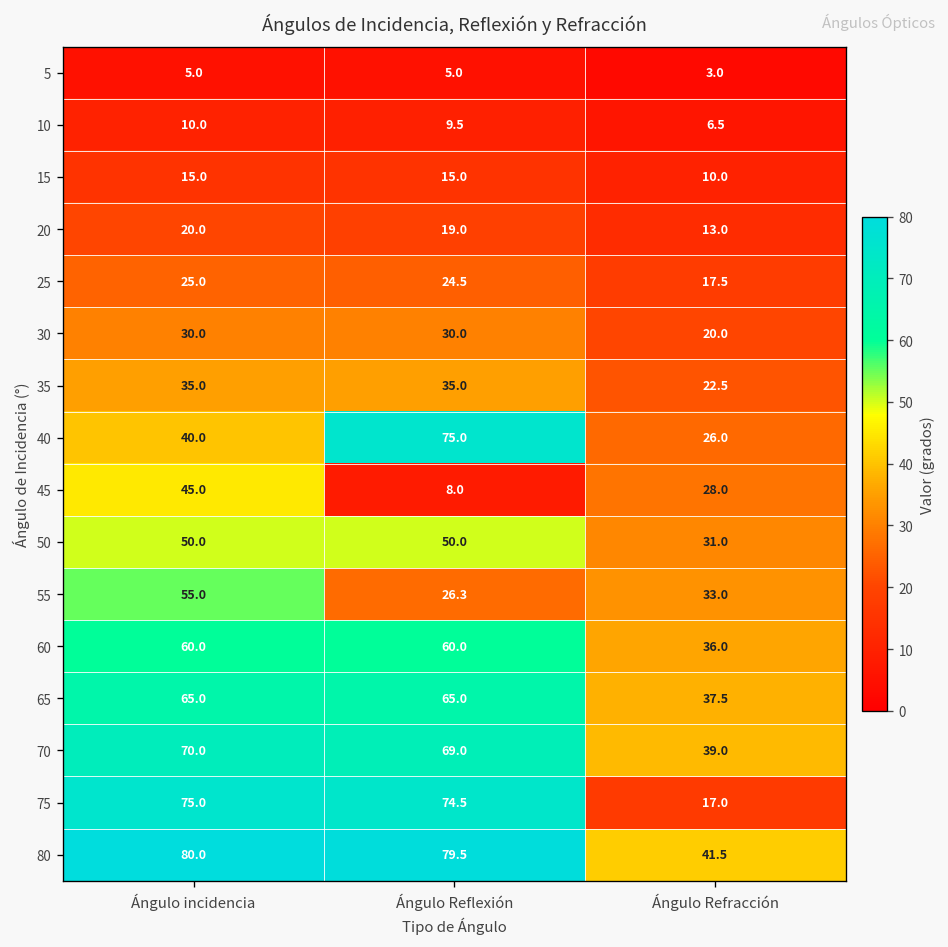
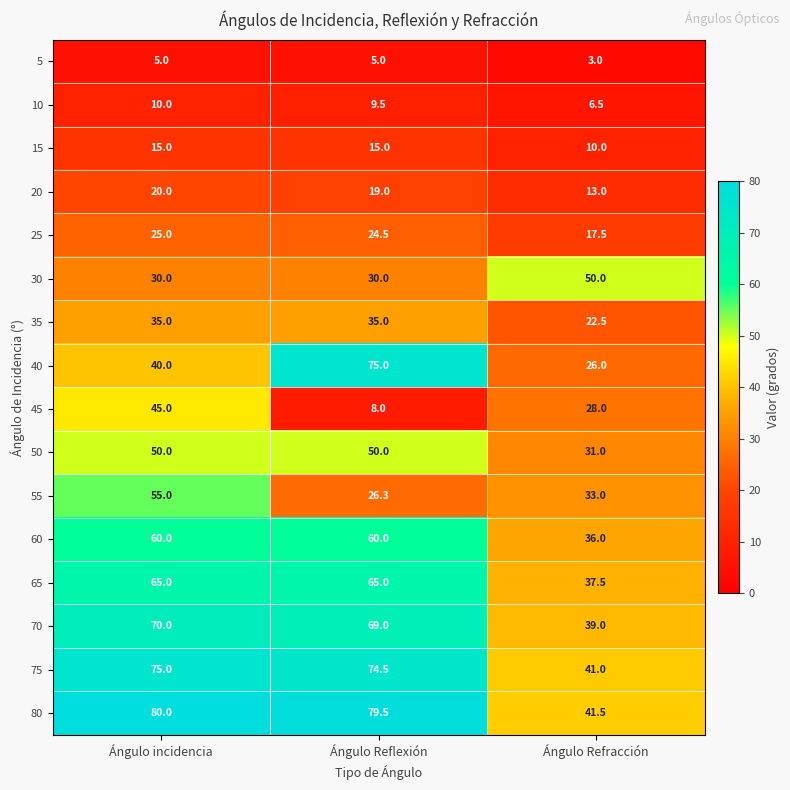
30, Ángulo Refracción: 20.0 -> 50.0
75, Ángulo Refracción: 17.0 -> 41.0
